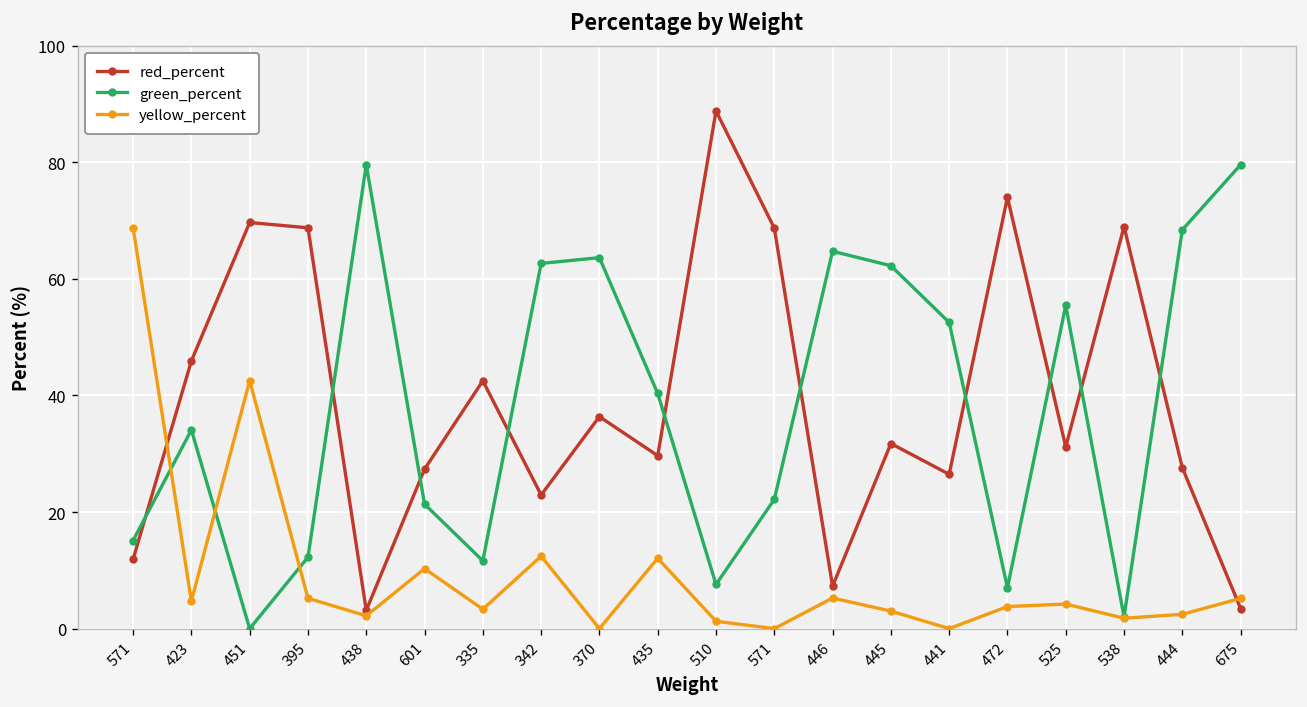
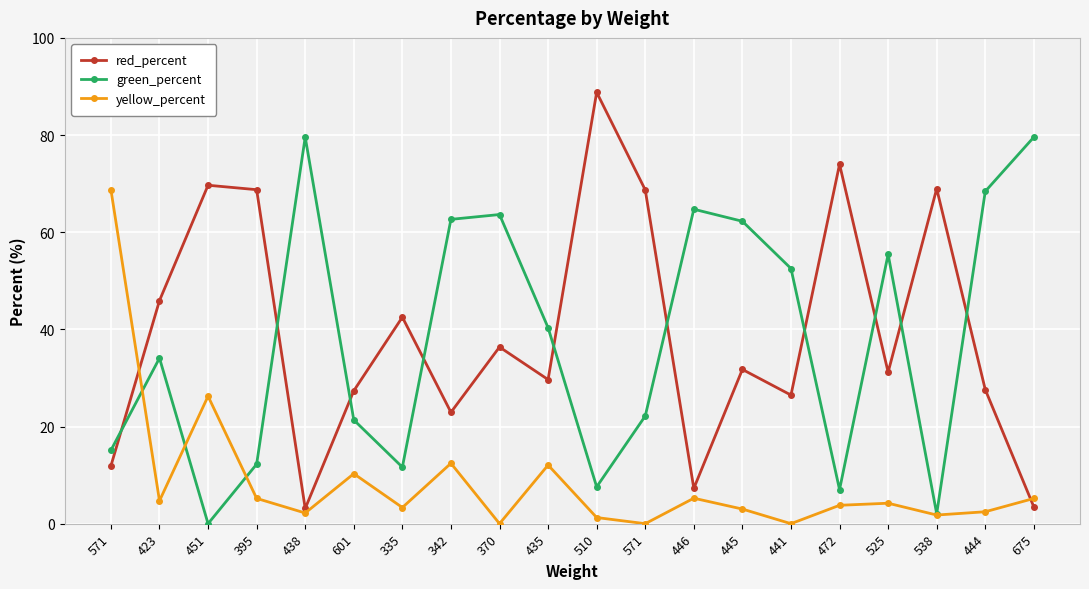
yellow_percent, 451: 43 -> 26
